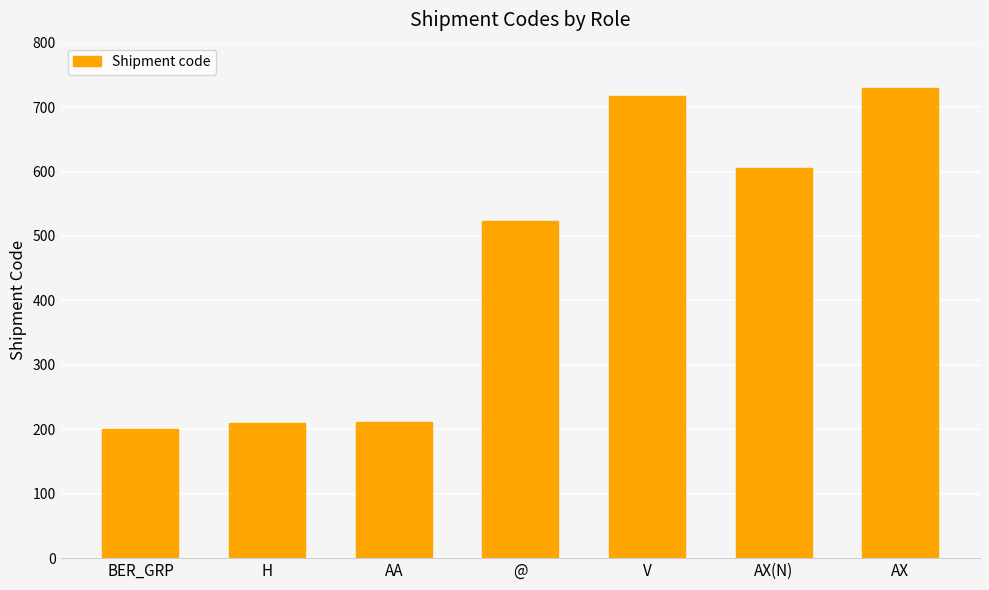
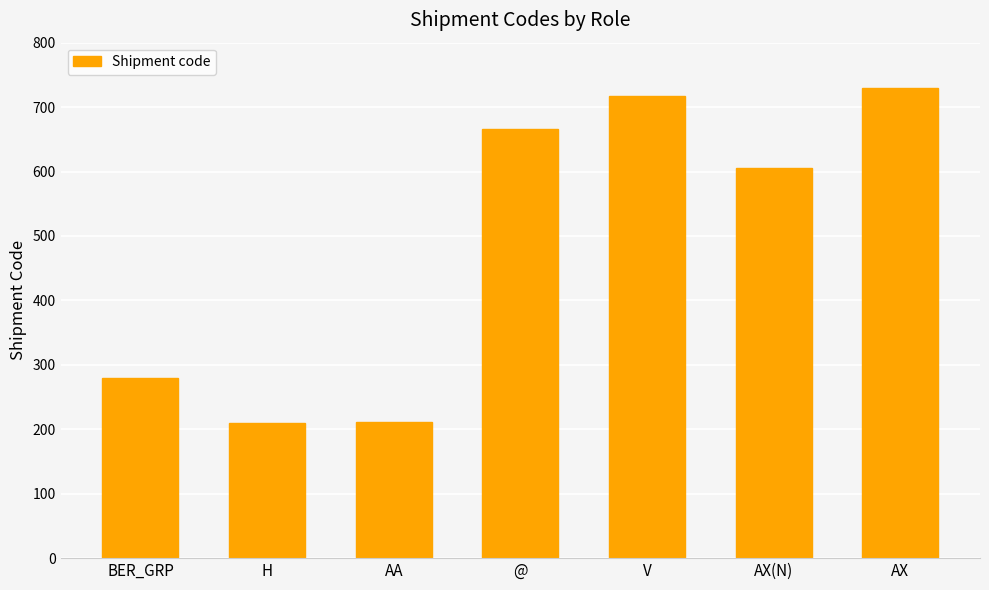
BER_GRP: 200 -> 280
@: 520 -> 670
